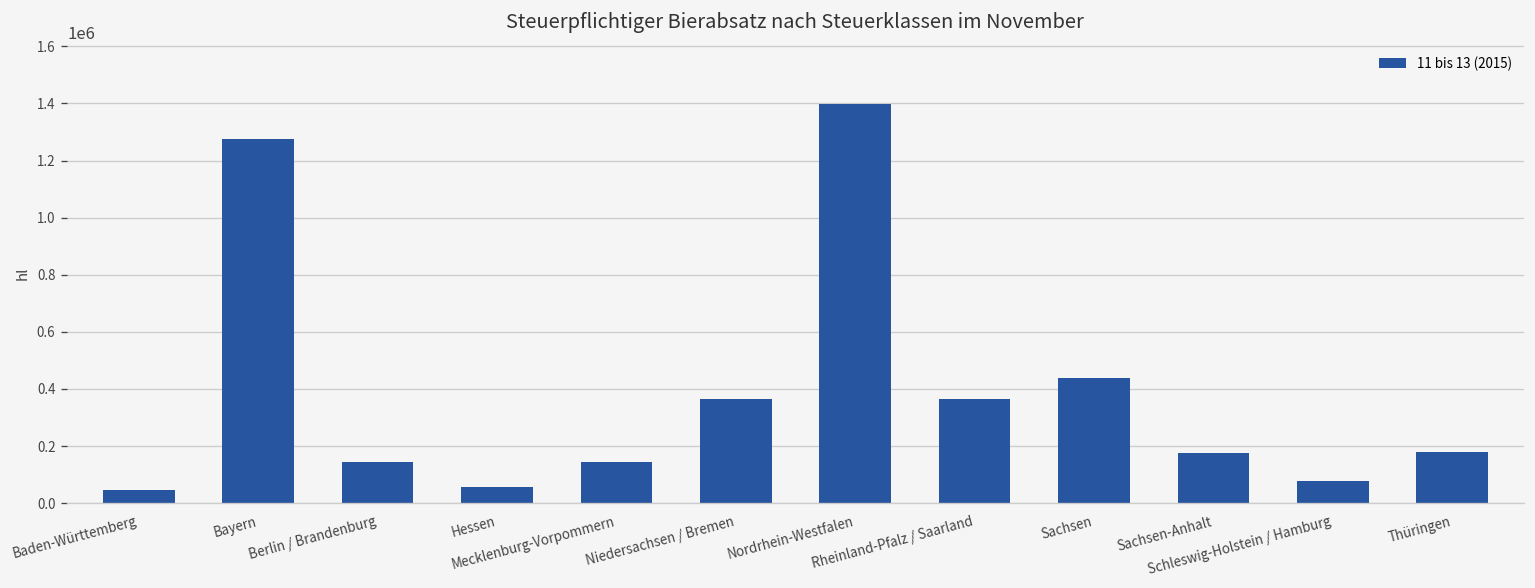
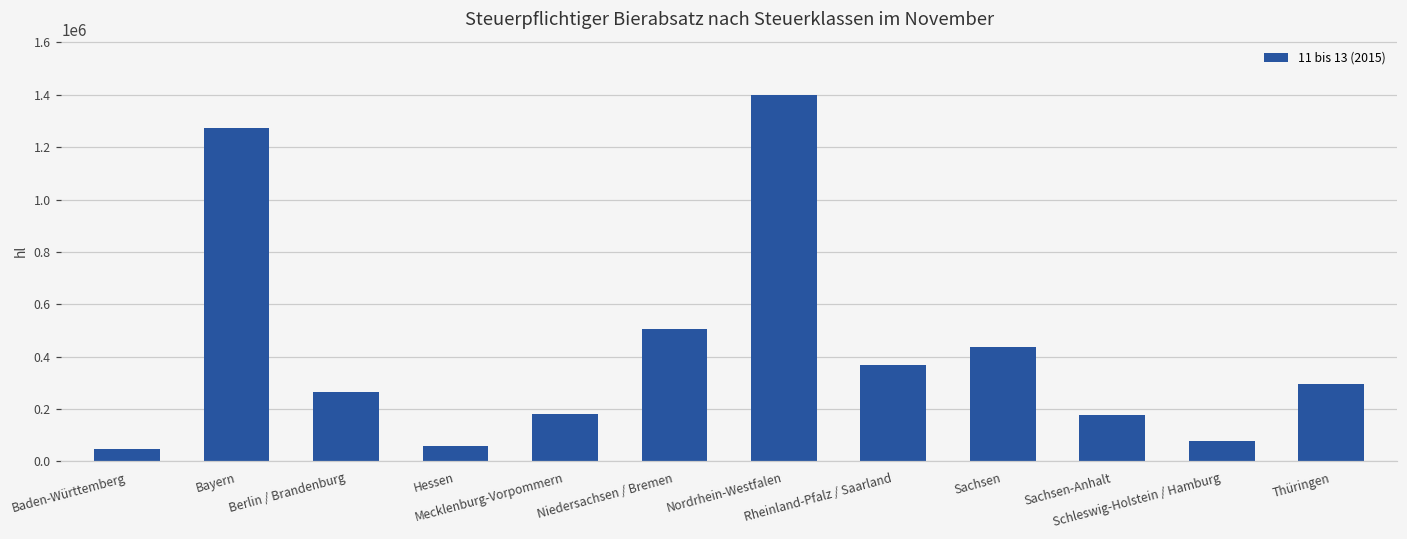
Berlin / Brandenburg: 150000 -> 260000
Mecklenburg-Vorpommern: 140000 -> 180000
Niedersachsen / Bremen: 370000 -> 510000
Thüringen: 180000 -> 290000
